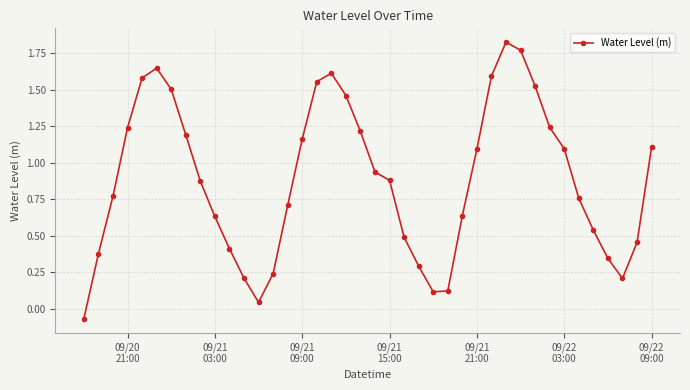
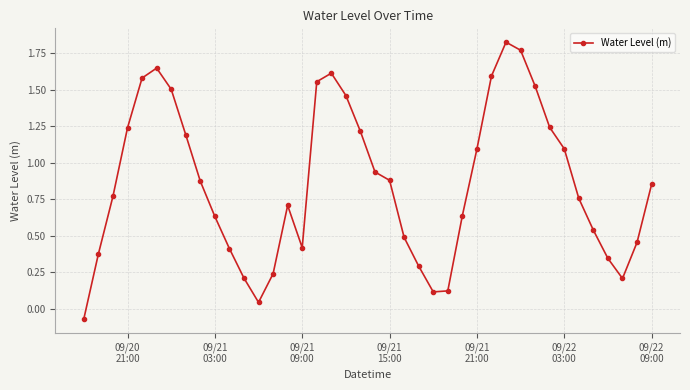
09/21 09:00: 1.16 -> 0.42
09/22 09:00: 1.11 -> 0.85
